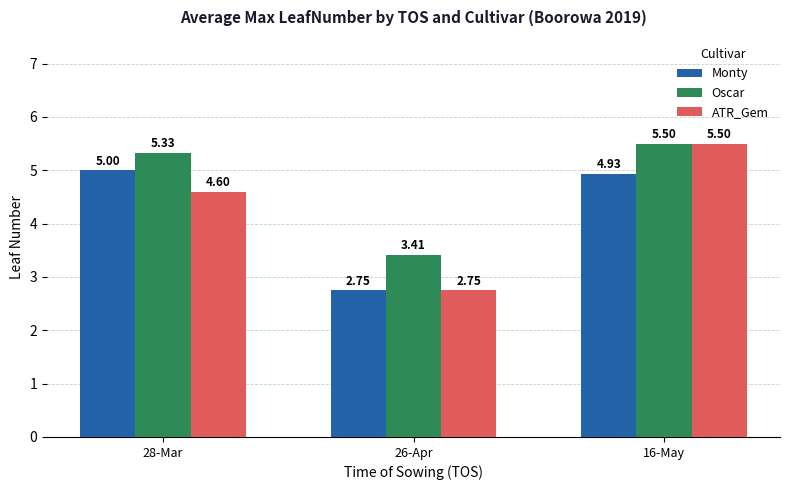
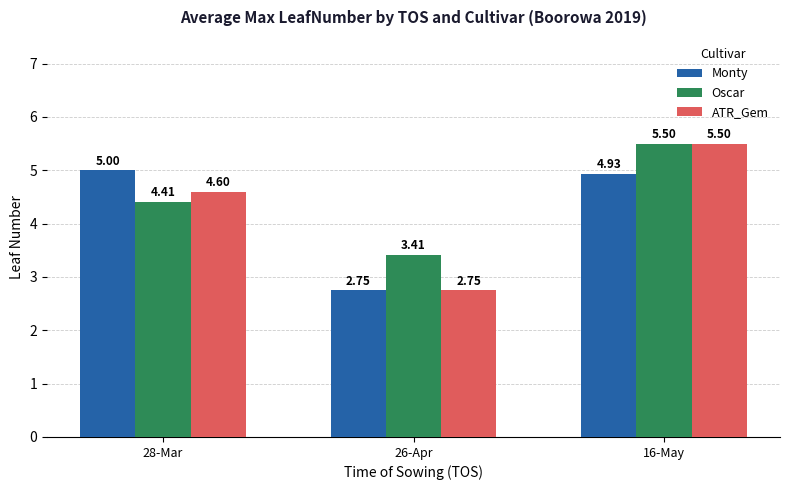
Oscar, 28-Mar: 5.33 -> 4.41
